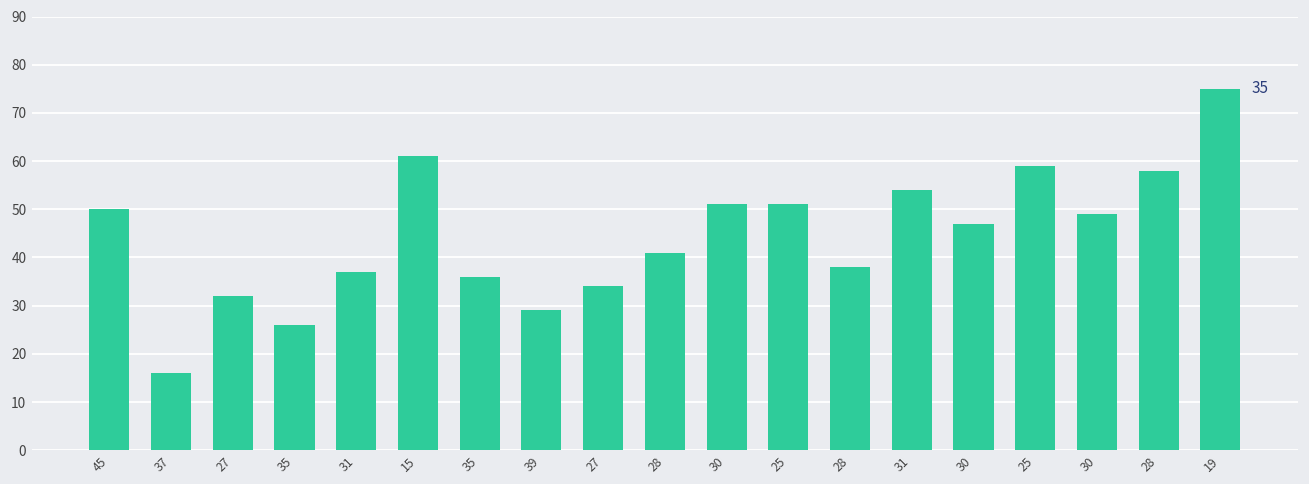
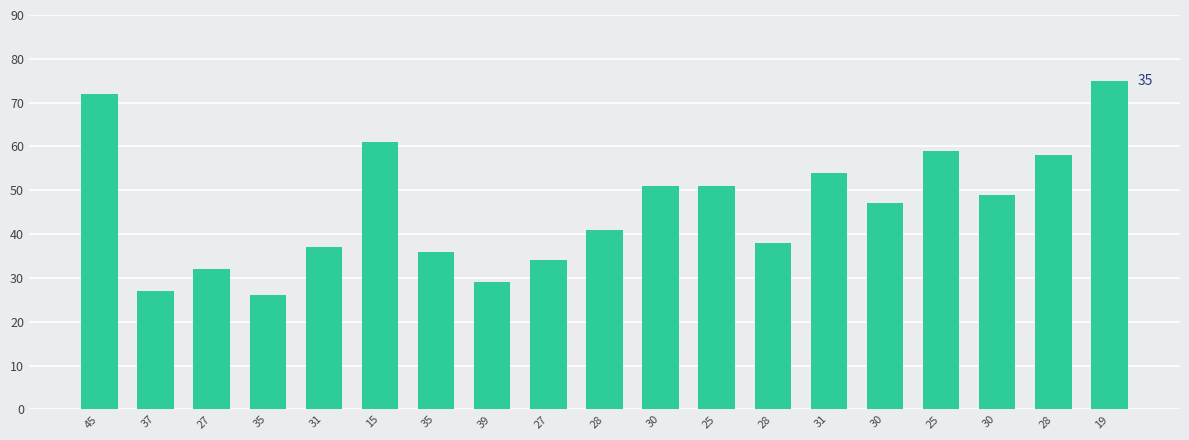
45: 50 -> 72
37: 16 -> 27
